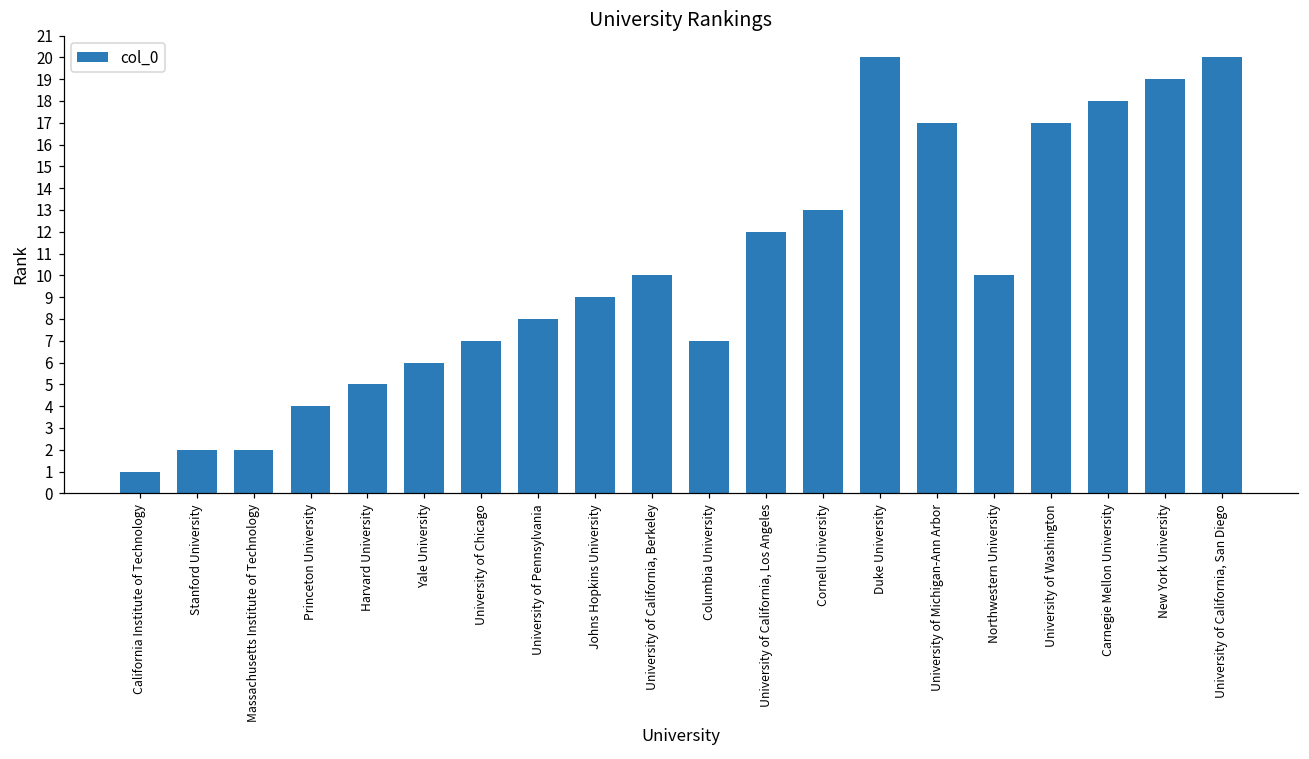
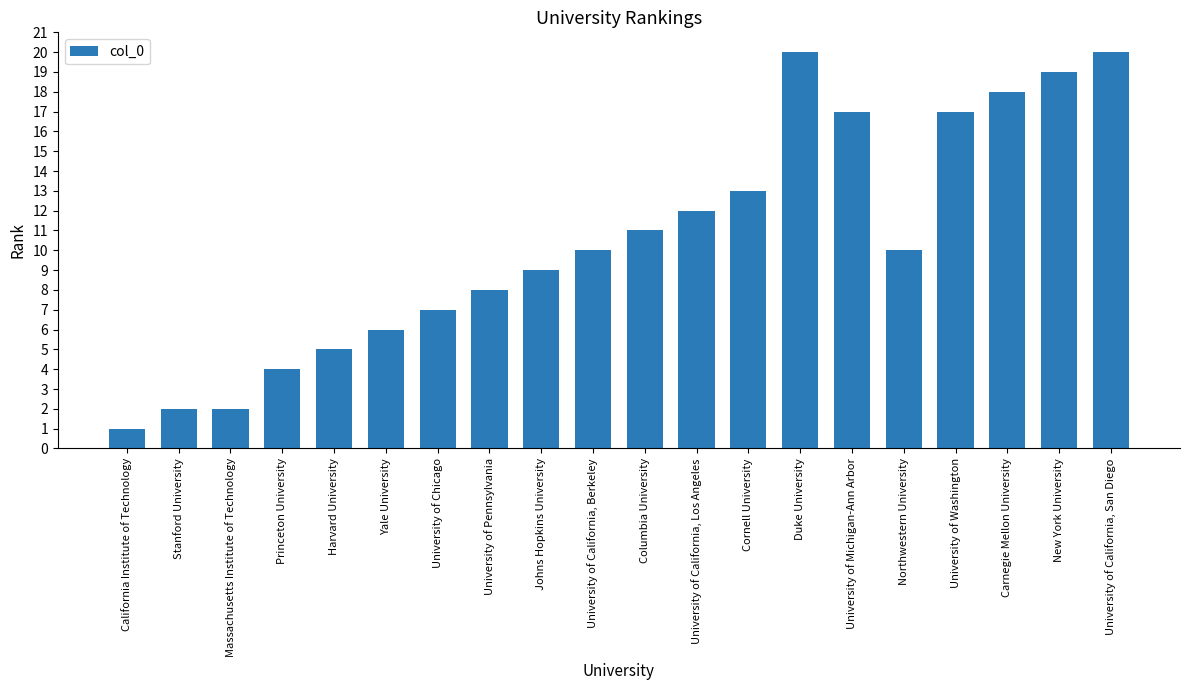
Columbia University: 7 -> 11
